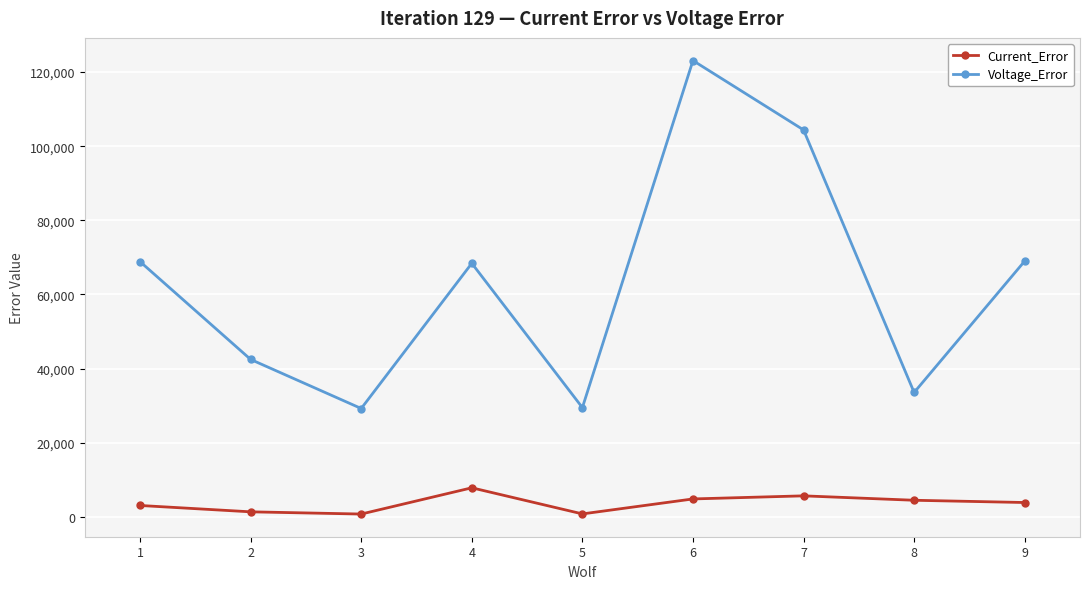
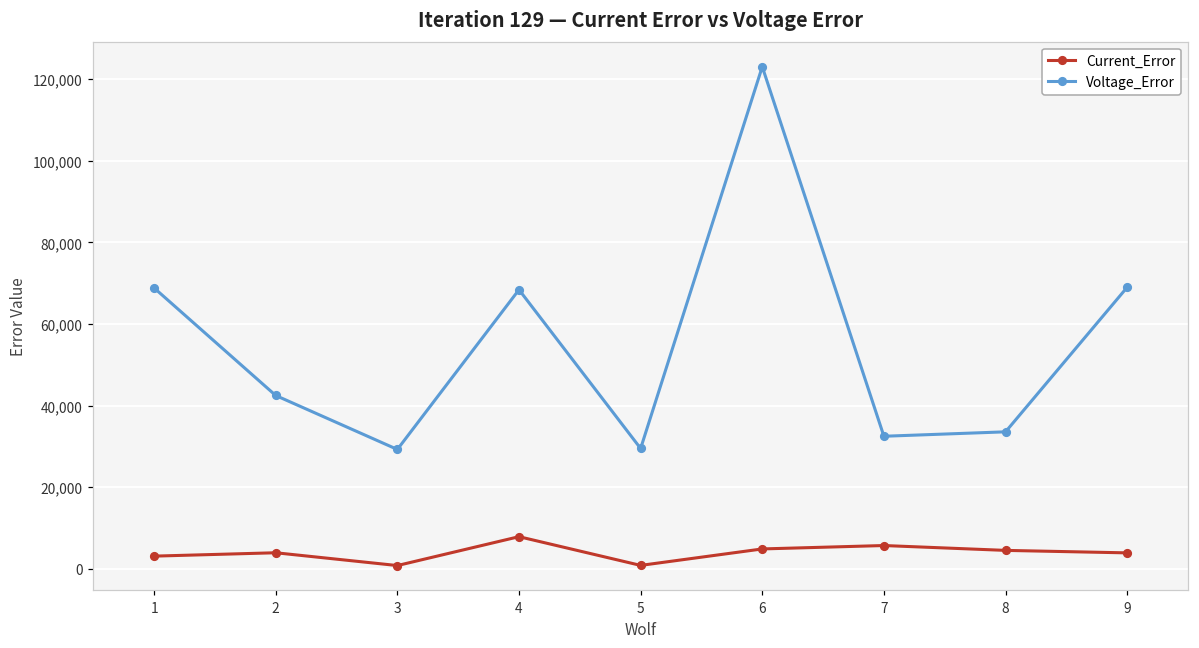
Current_Error, 2: 1,000 -> 4,000
Voltage_Error, 7: 104,000 -> 32,000
